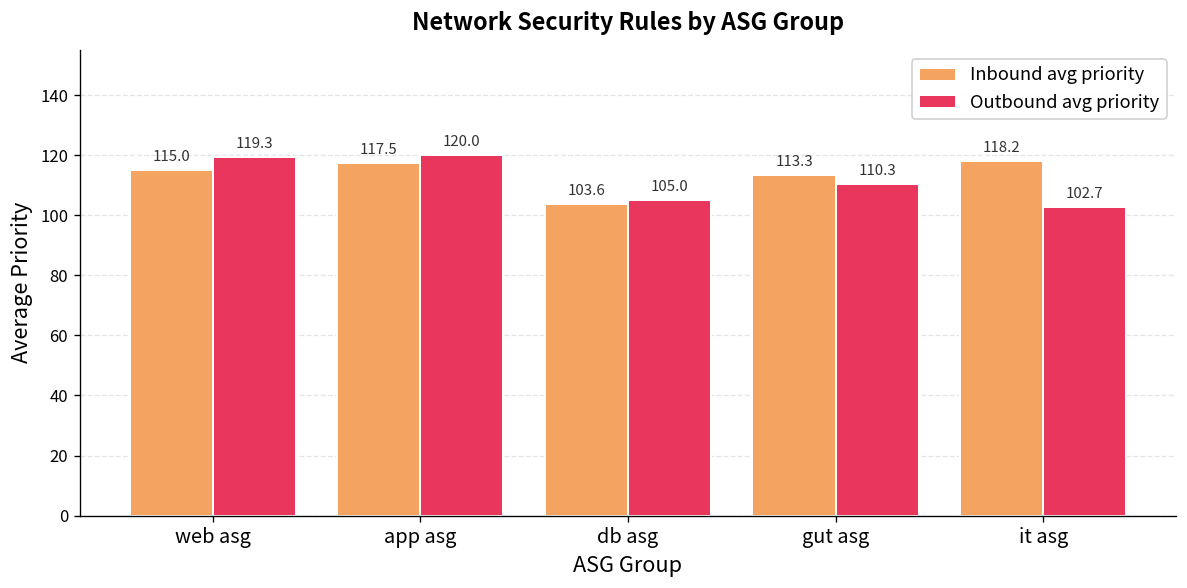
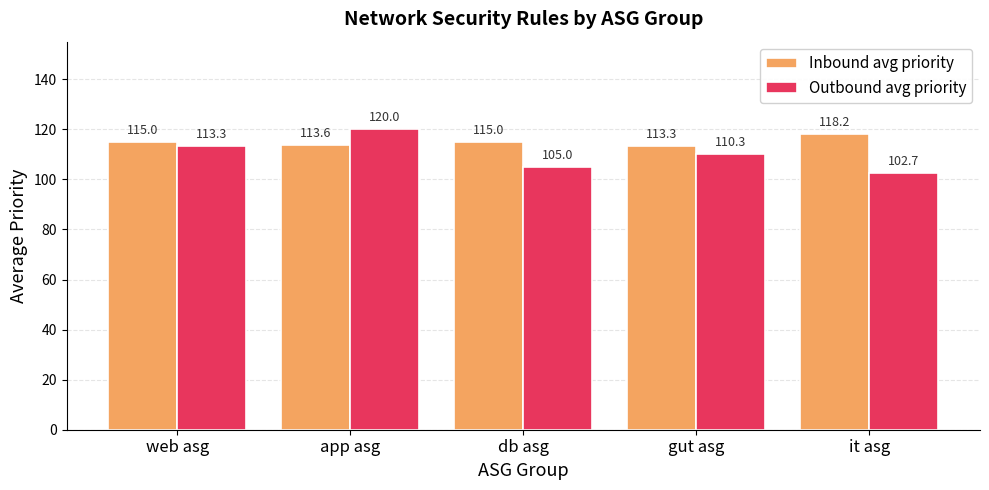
Outbound avg priority, web asg: 119.3 -> 113.3
Inbound avg priority, app asg: 117.5 -> 113.6
Inbound avg priority, db asg: 103.6 -> 115.0
